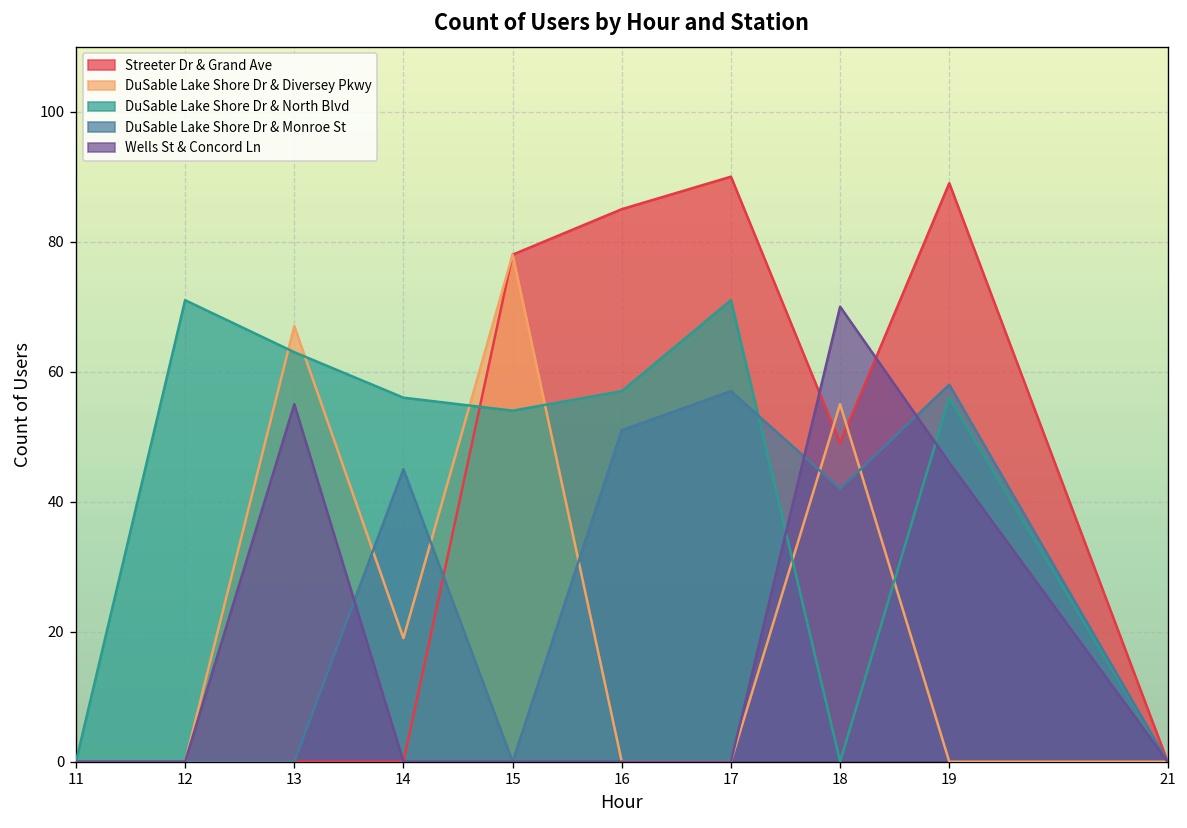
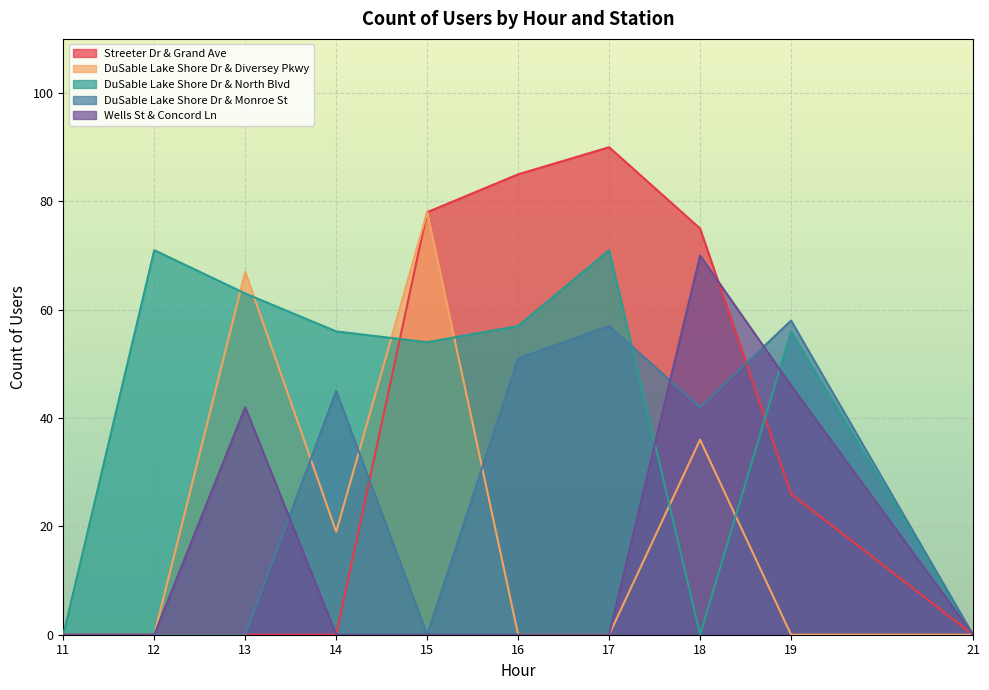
Wells St & Concord Ln, 13: 55 -> 42
Streeter Dr & Grand Ave, 18: 49 -> 75
DuSable Lake Shore Dr & Diversey Pkwy, 18: 55 -> 36
Streeter Dr & Grand Ave, 19: 89 -> 26
